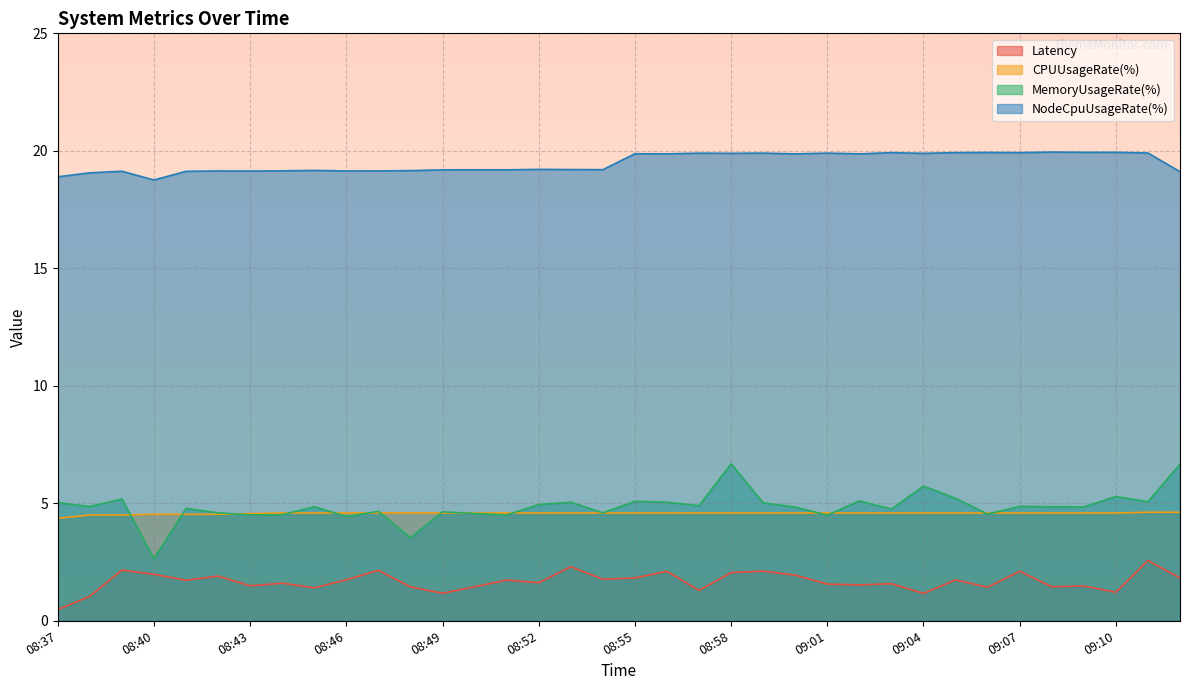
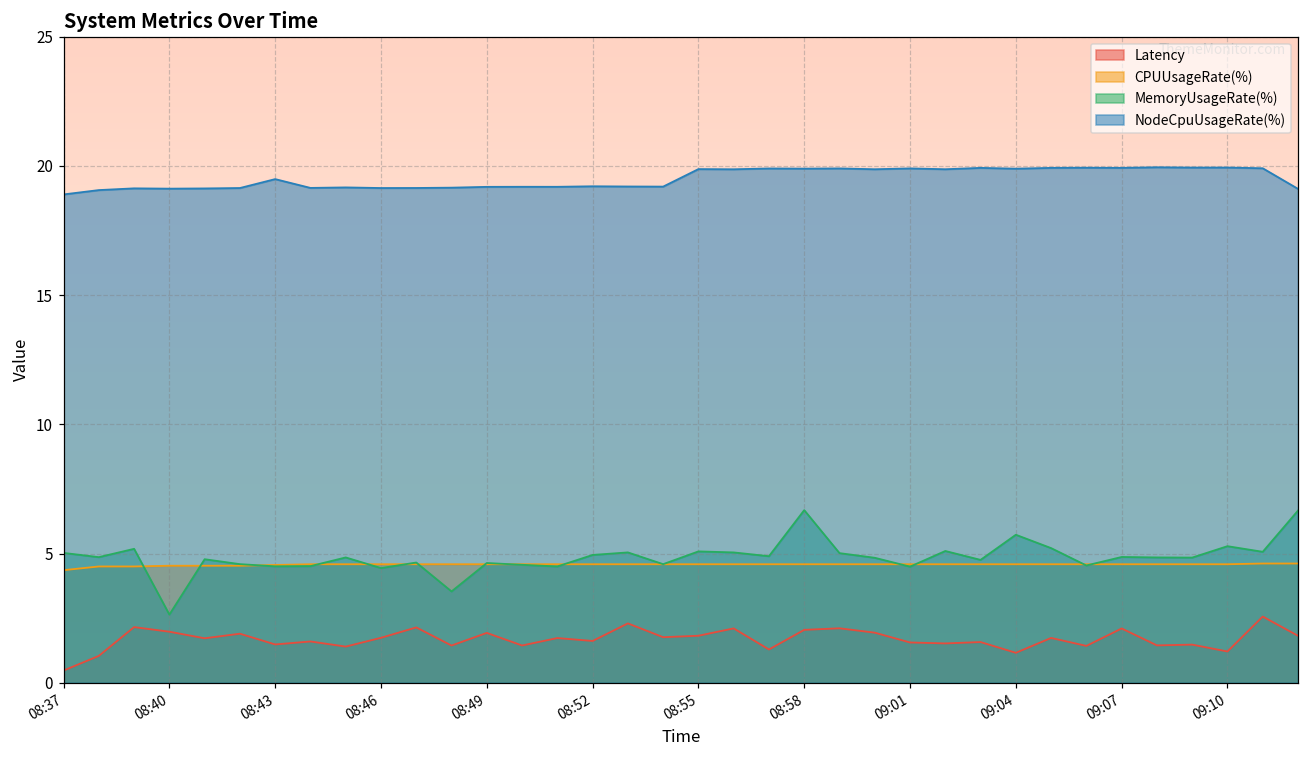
NodeCpuUsageRate(%), 08:40: 18.8 -> 19.1
NodeCpuUsageRate(%), 08:43: 19.1 -> 19.5
Latency, 08:49: 1.2 -> 1.9
